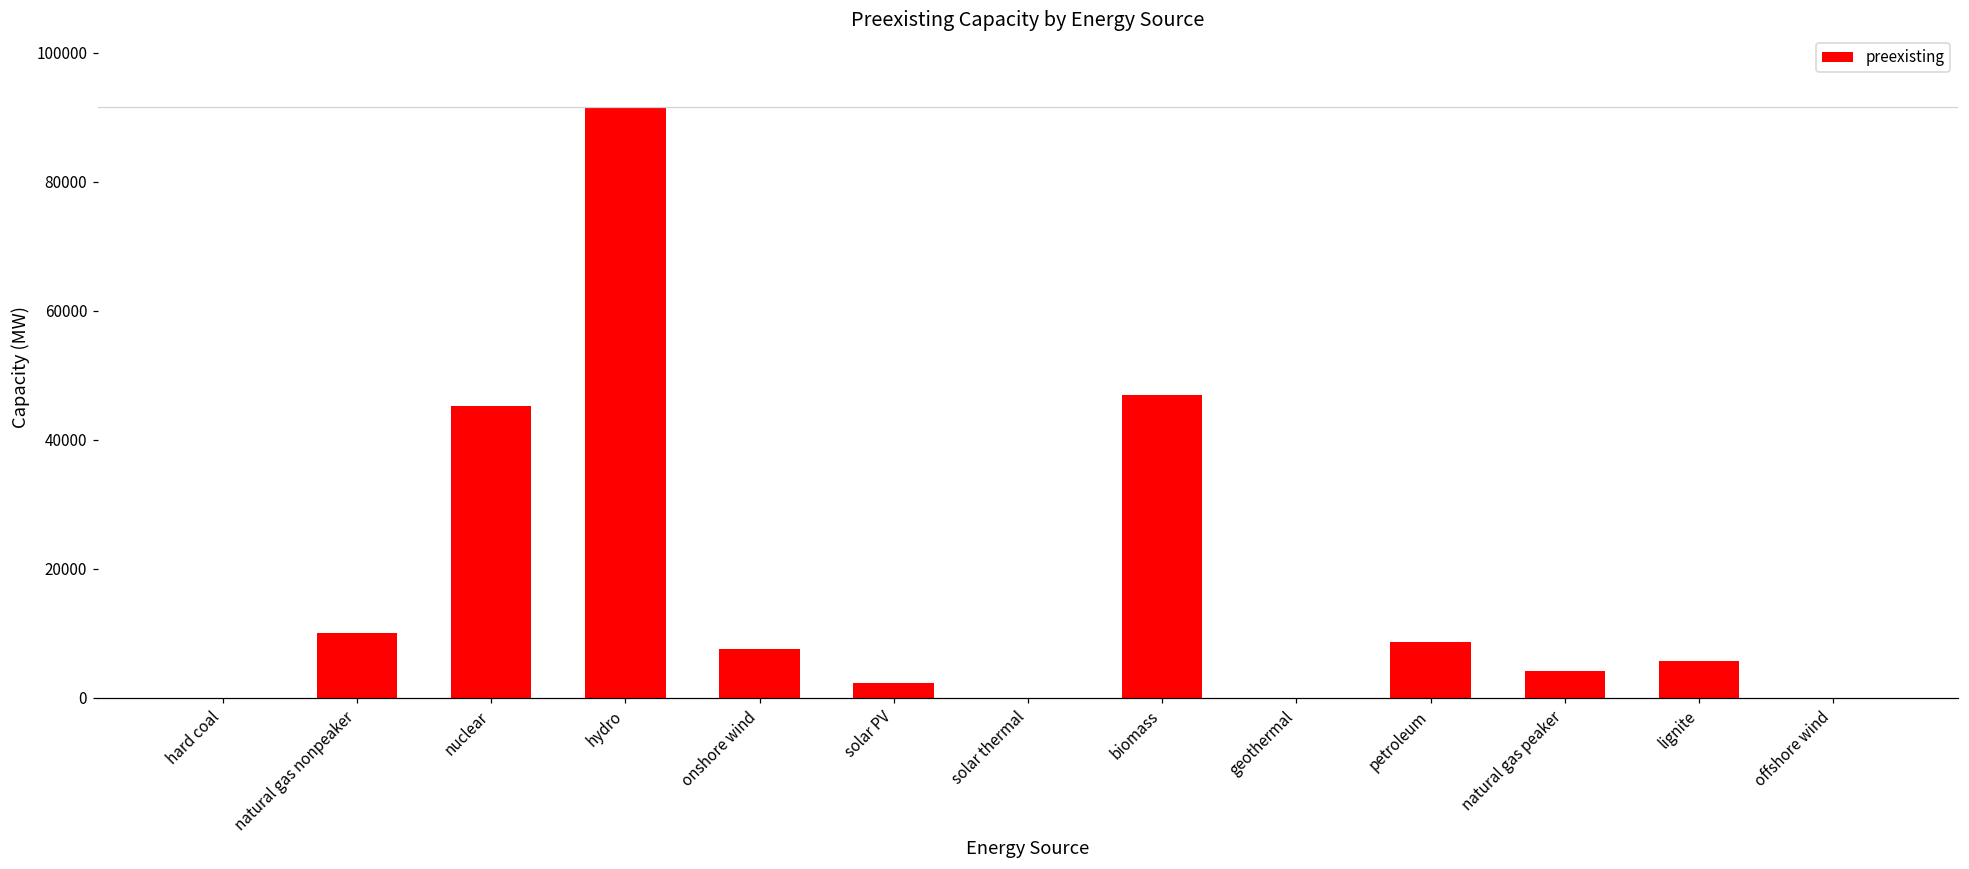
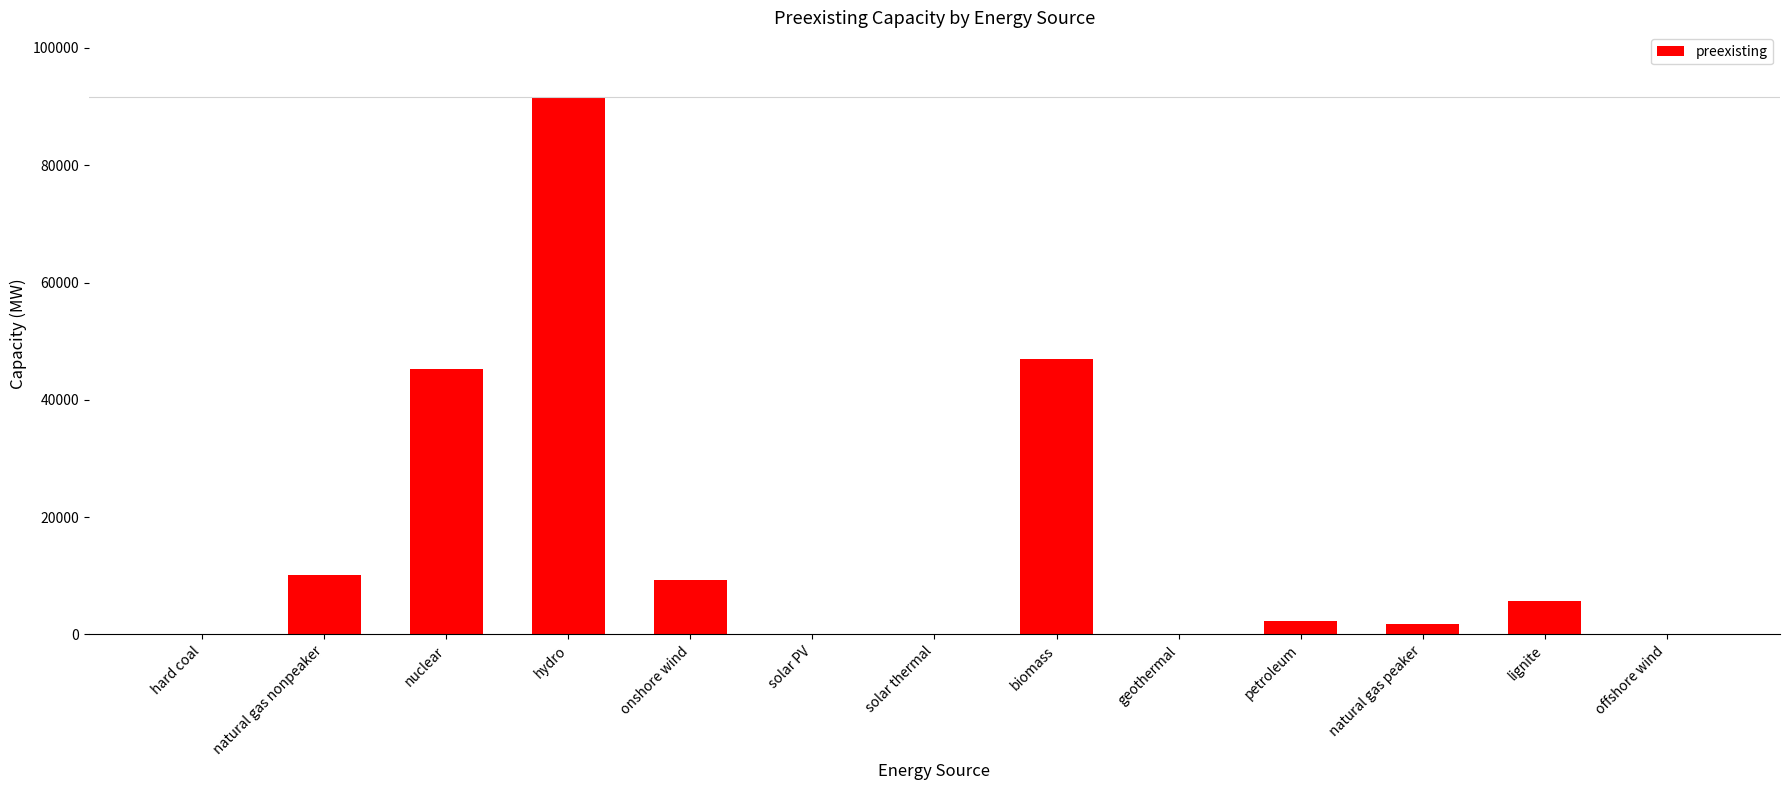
onshore wind: 8000 -> 9000
solar PV: 2000 -> 0
petroleum: 9000 -> 2000
natural gas peaker: 4000 -> 2000
